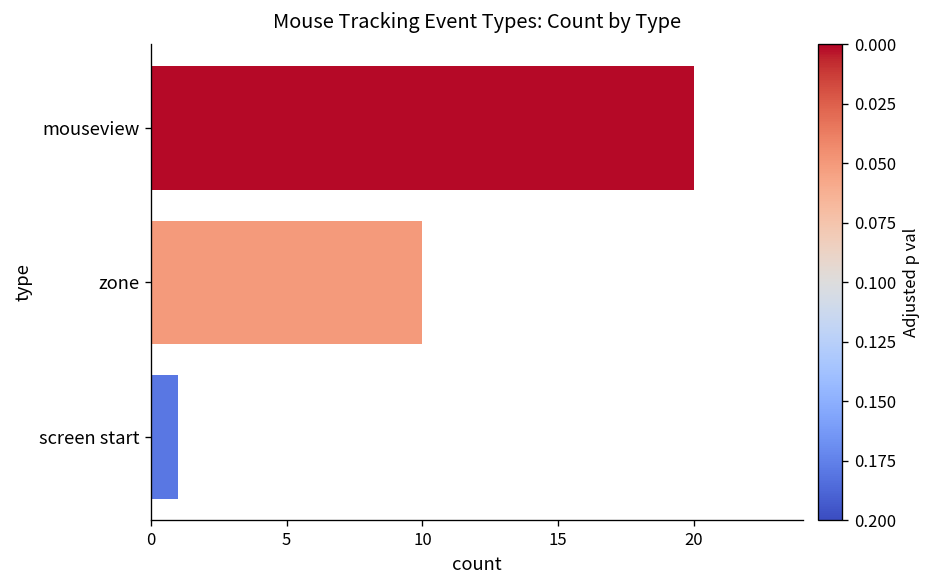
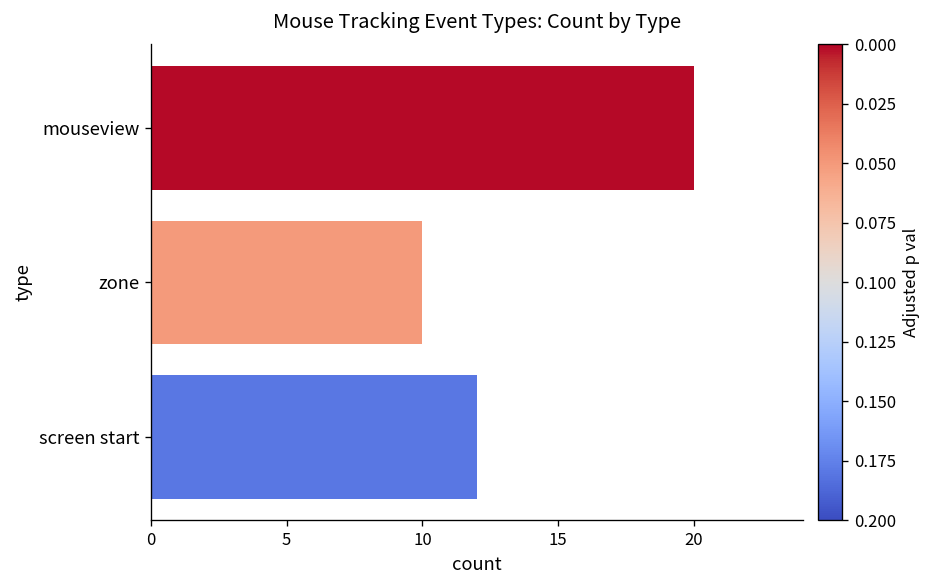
screen start: 1 -> 12
